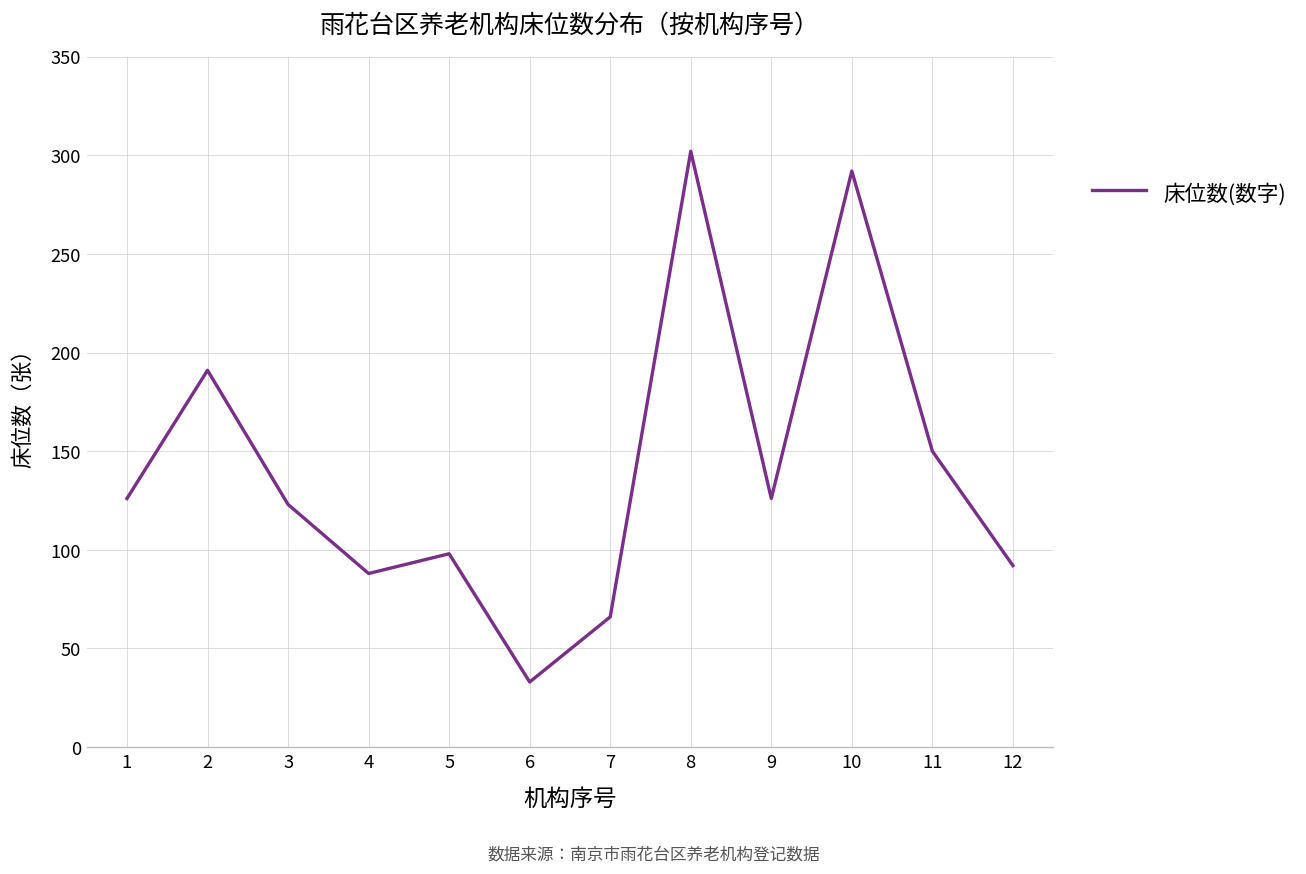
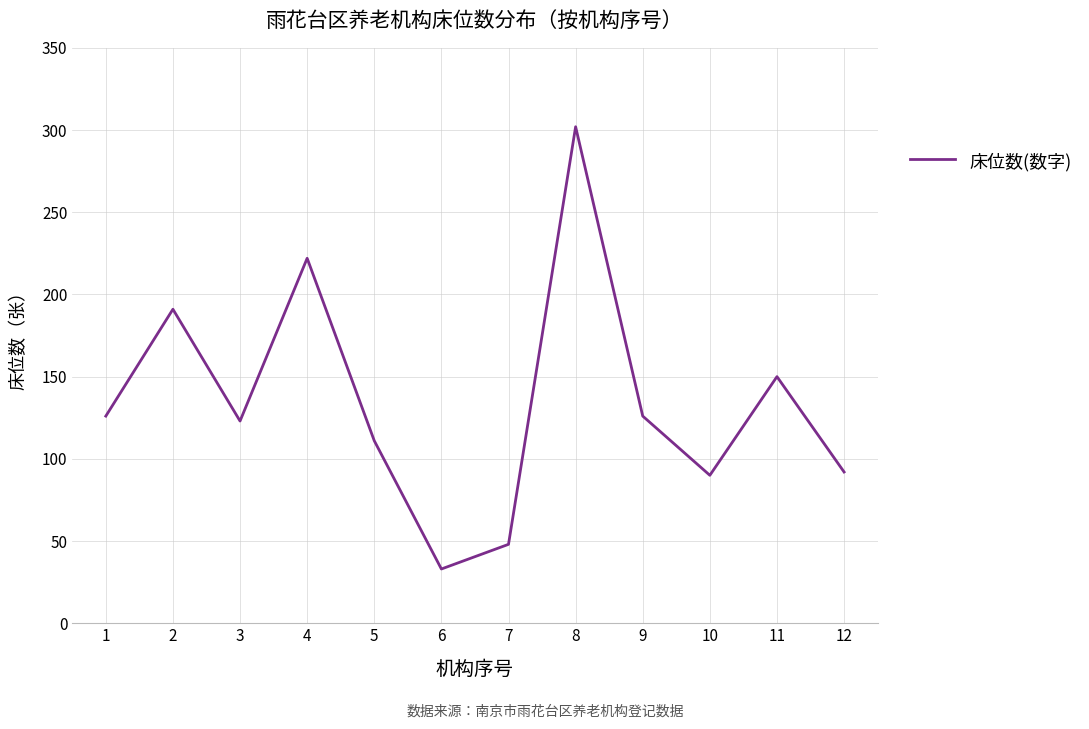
4: 88 -> 222
5: 98 -> 111
7: 66 -> 48
10: 292 -> 90
